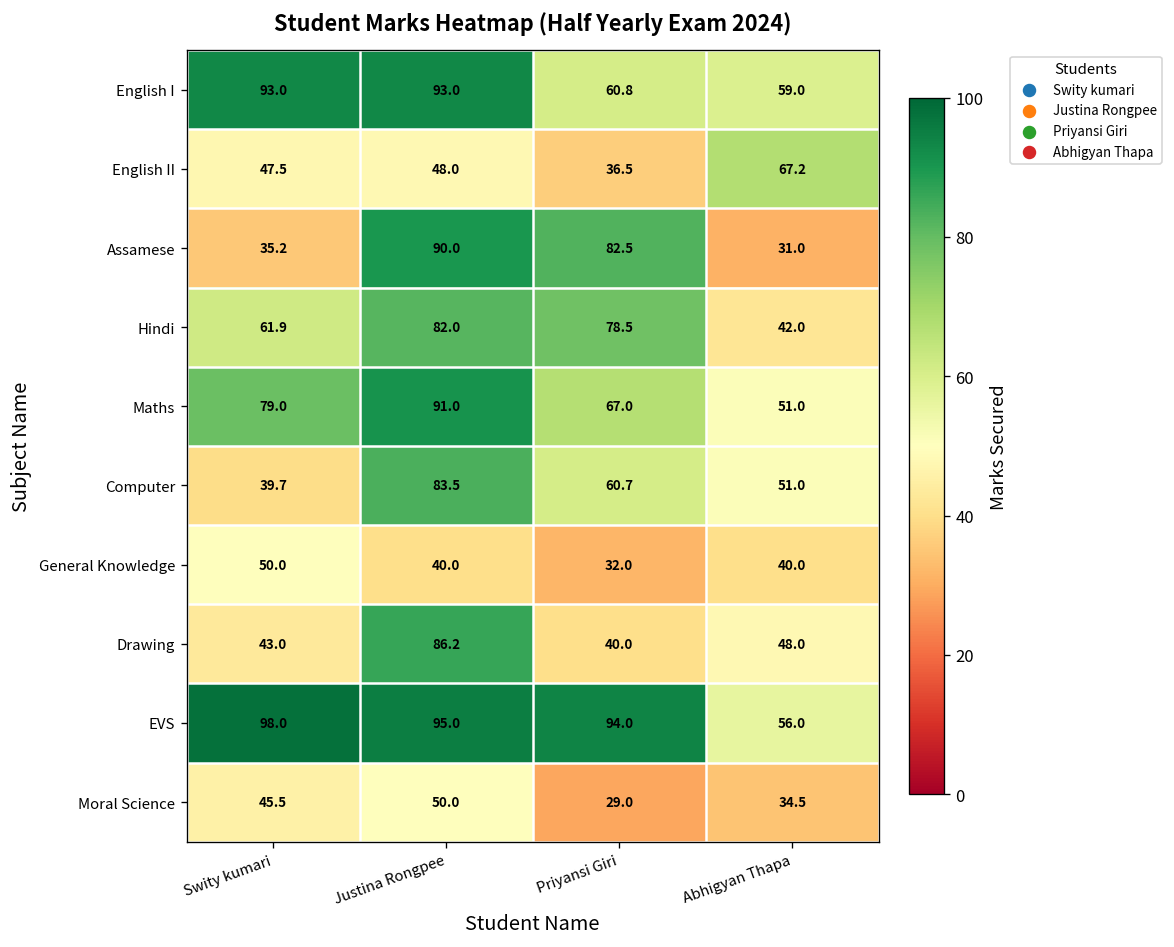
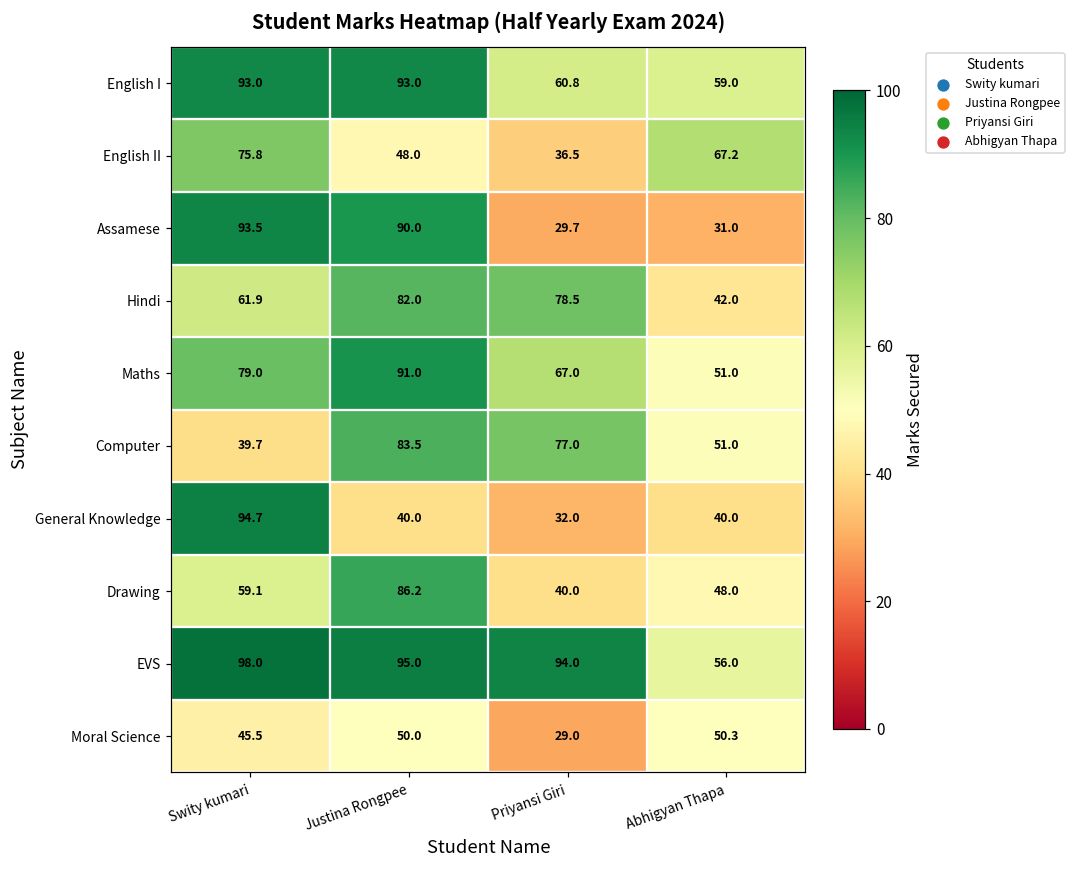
English II, Swity kumari: 47.5 -> 75.8
Assamese, Swity kumari: 35.2 -> 93.5
Assamese, Priyansi Giri: 82.5 -> 29.7
Computer, Priyansi Giri: 60.7 -> 77.0
General Knowledge, Swity kumari: 50.0 -> 94.7
Drawing, Swity kumari: 43.0 -> 59.1
Moral Science, Abhigyan Thapa: 34.5 -> 50.3
